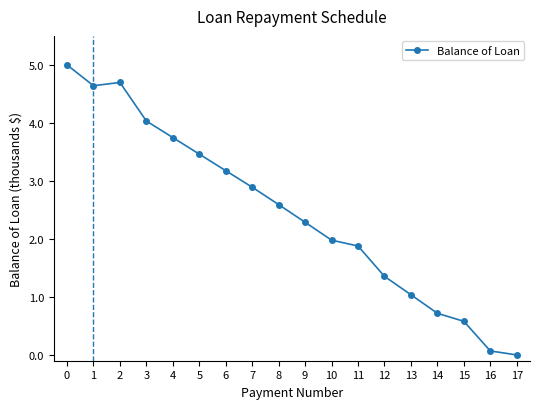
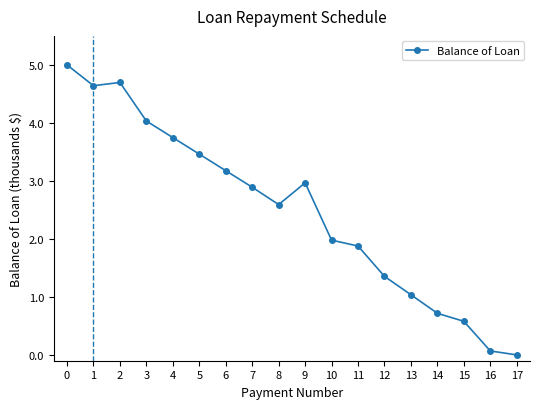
9: 2.3 -> 3.0
